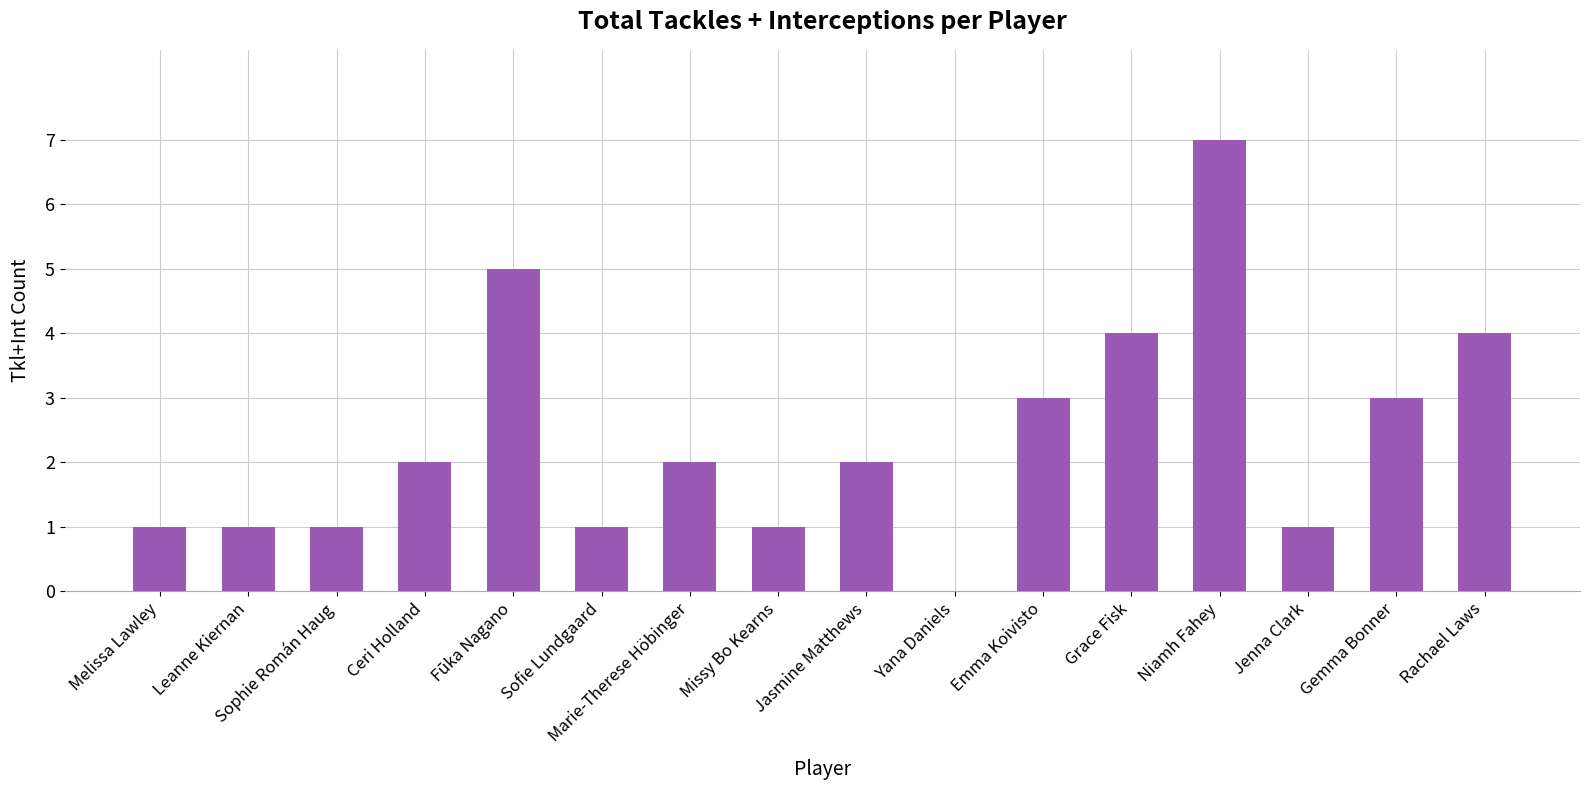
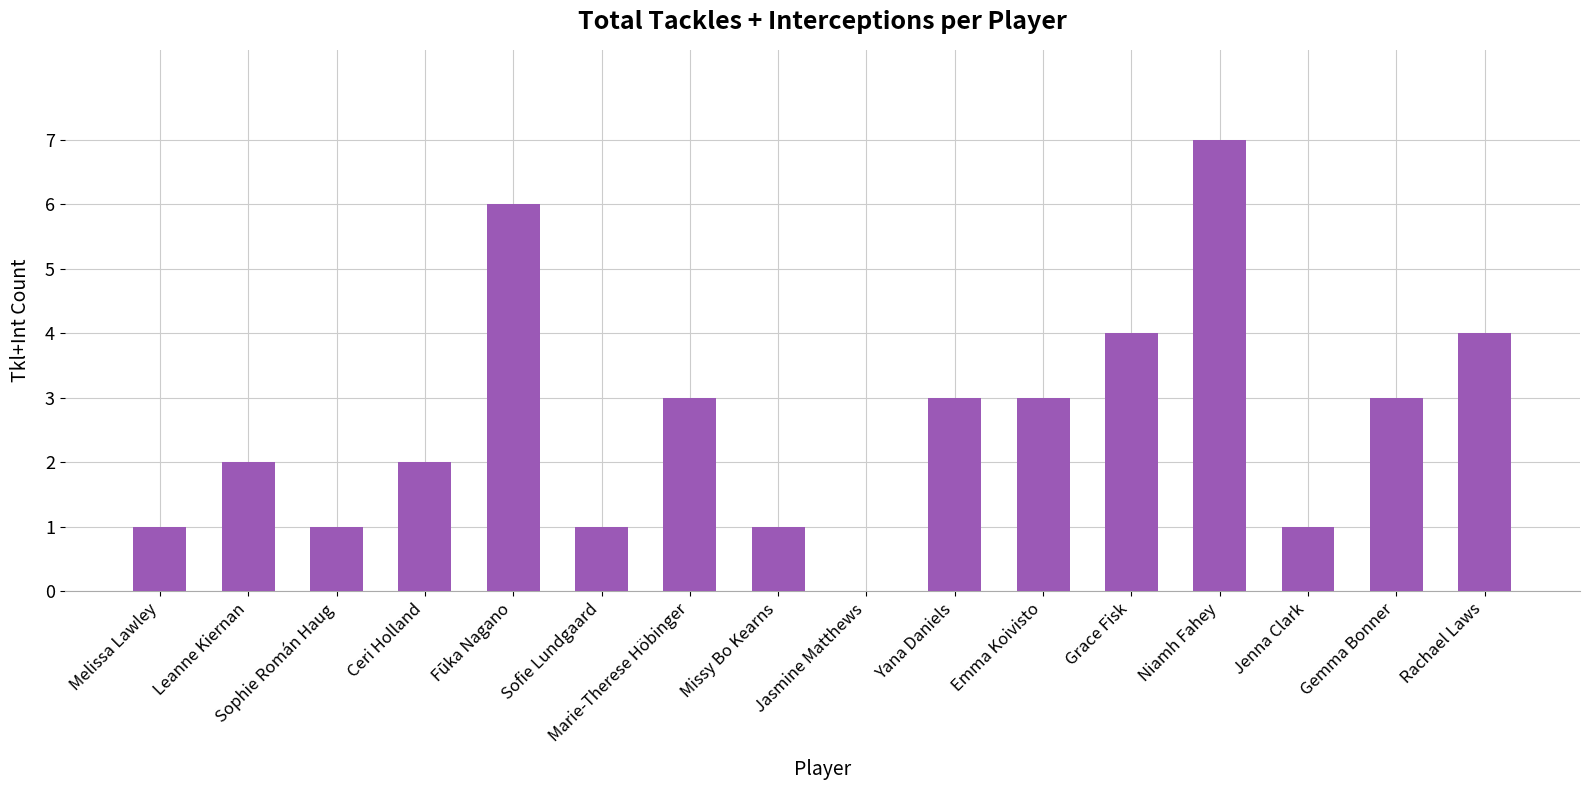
Leanne Kiernan: 1 -> 2
Fūka Nagano: 5 -> 6
Marie-Therese Höbinger: 2 -> 3
Jasmine Matthews: 2 -> 0
Yana Daniels: 0 -> 3
